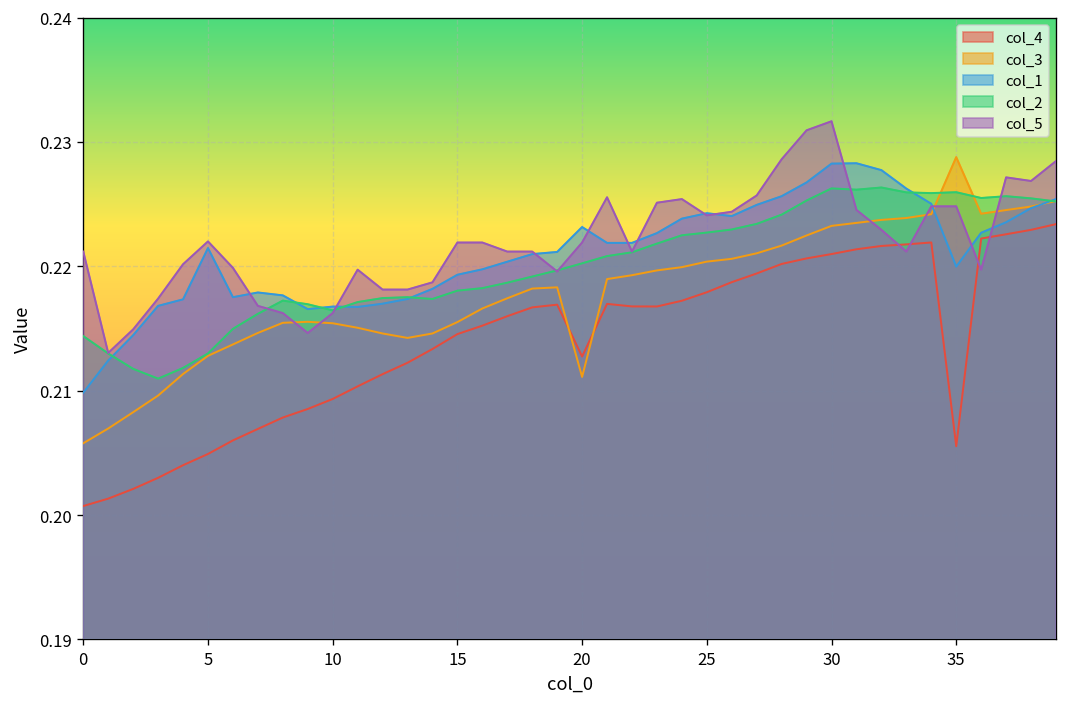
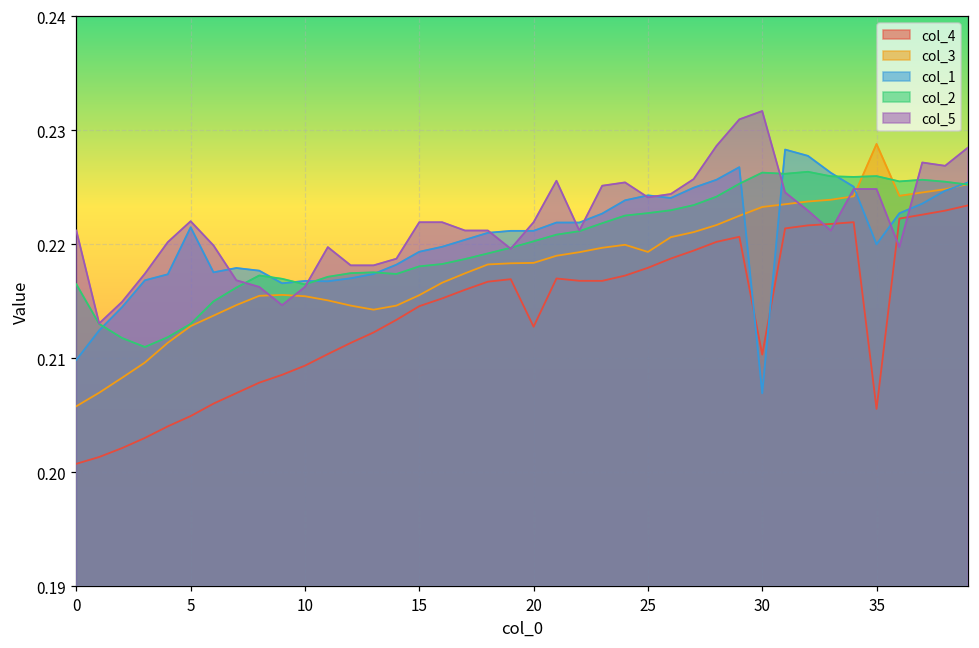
col_2, 0: 0.2144 -> 0.2165
col_3, 20: 0.2111 -> 0.2184
col_1, 20: 0.2232 -> 0.2212
col_3, 25: 0.2204 -> 0.2193
col_4, 30: 0.2210 -> 0.2103
col_1, 30: 0.2283 -> 0.2069
